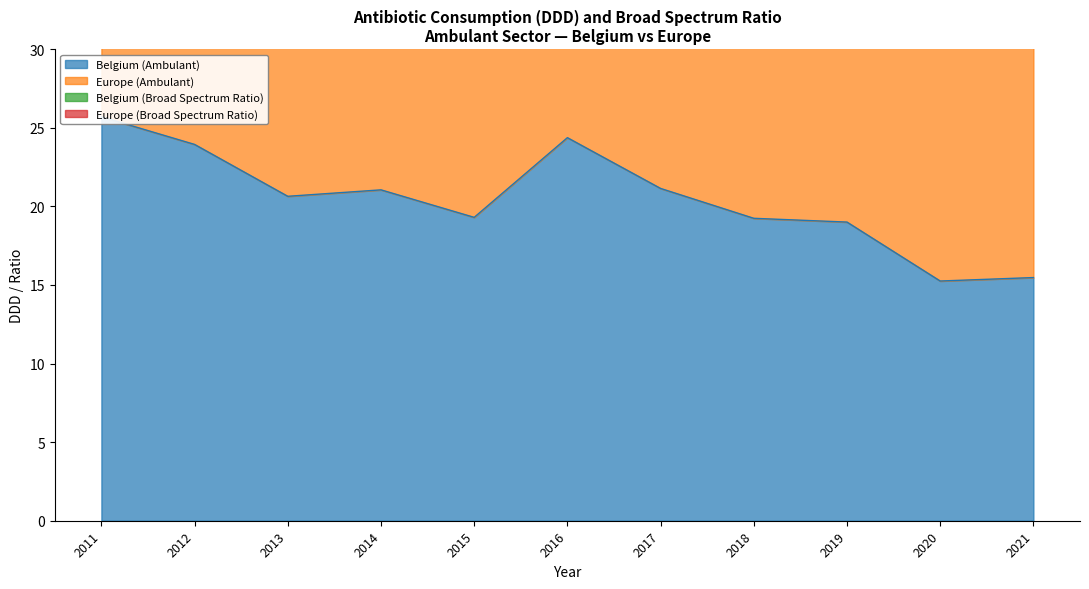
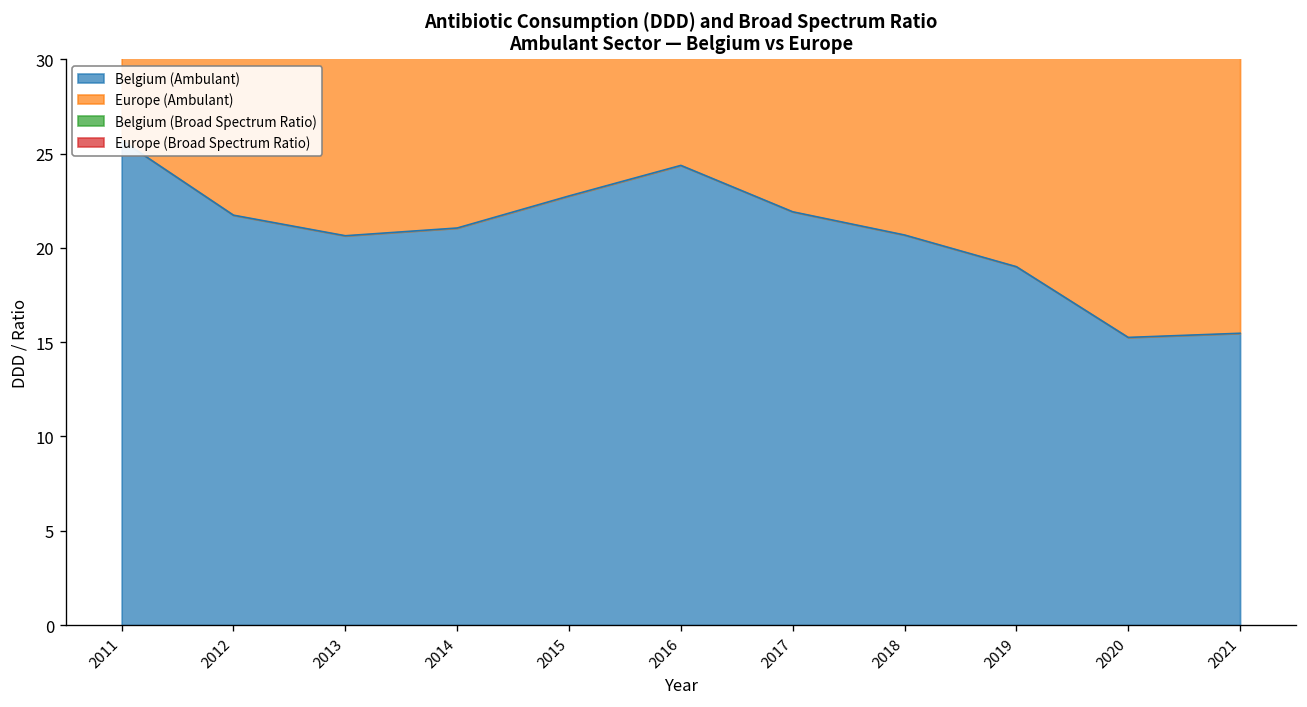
Belgium (Ambulant), 2012: 23.9 -> 21.7
Belgium (Ambulant), 2015: 19.3 -> 22.8
Belgium (Ambulant), 2017: 21.1 -> 21.9
Belgium (Ambulant), 2018: 19.2 -> 20.7
